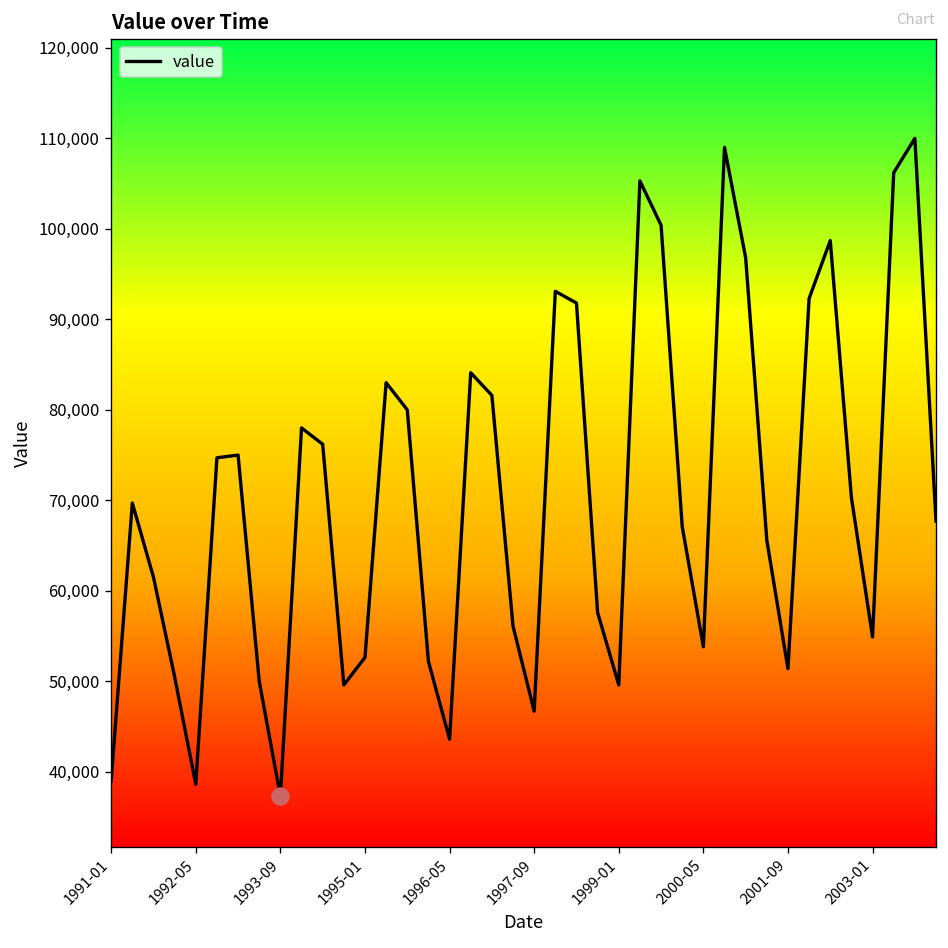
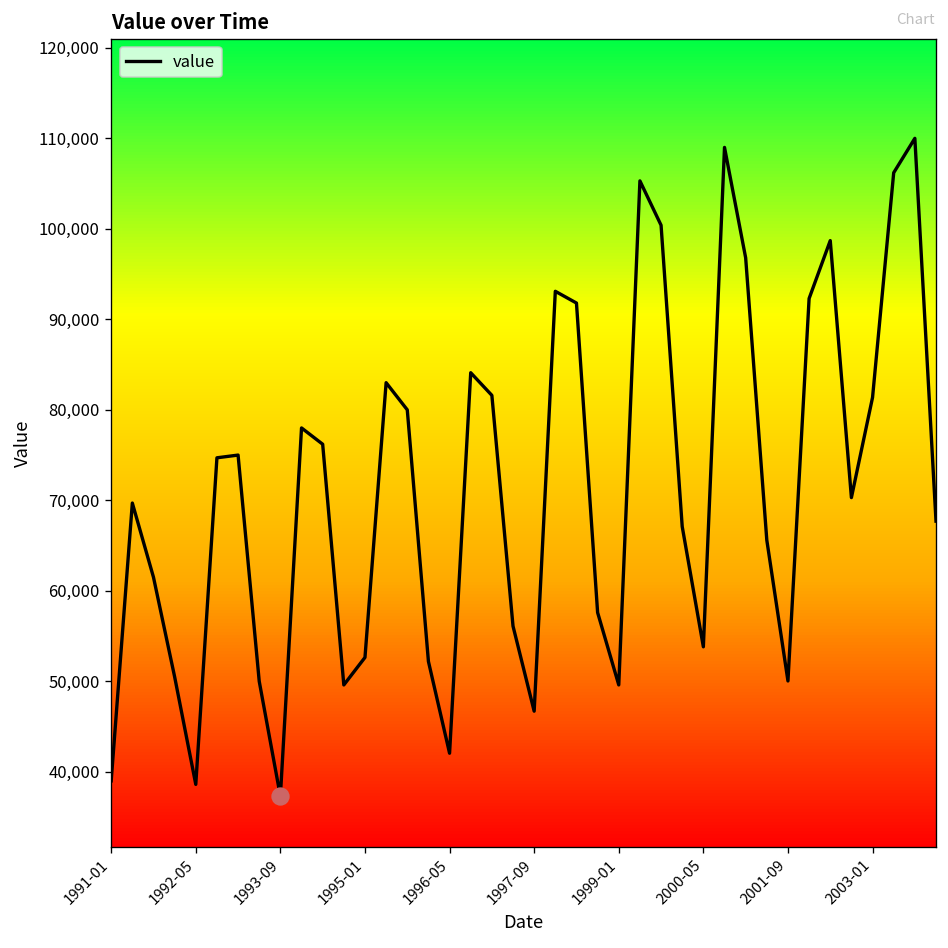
value, 1996-05: 44,000 -> 42,000
value, 2001-09: 51,000 -> 50,000
value, 2003-01: 55,000 -> 81,000
